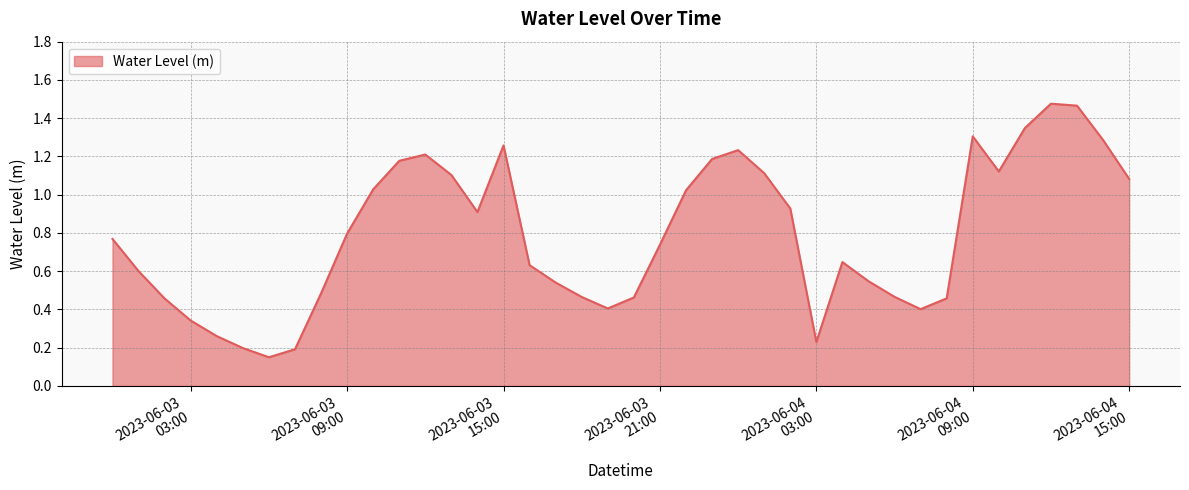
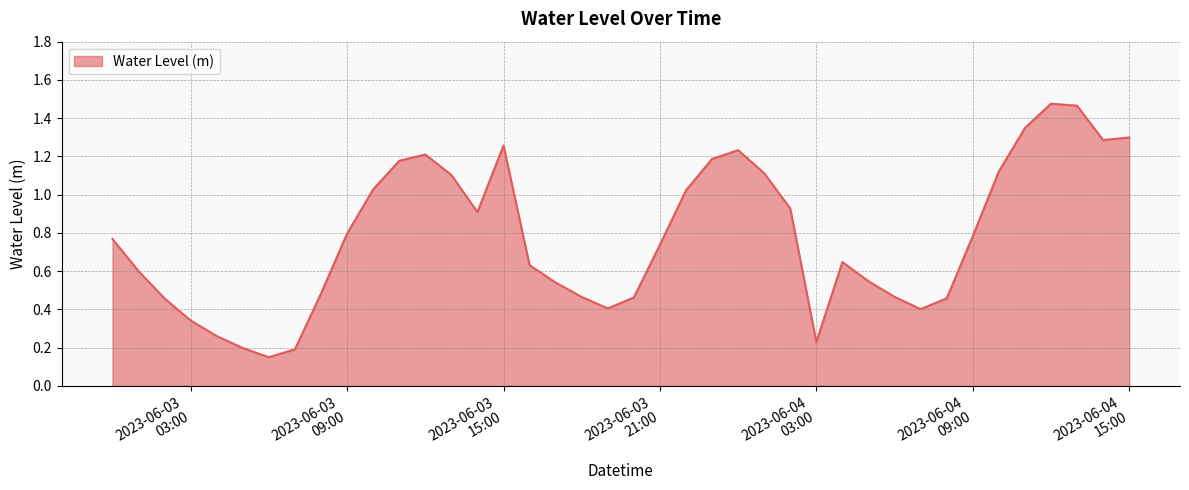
2023-06-04 09:00: 1.30 -> 0.78
2023-06-04 15:00: 1.08 -> 1.30
